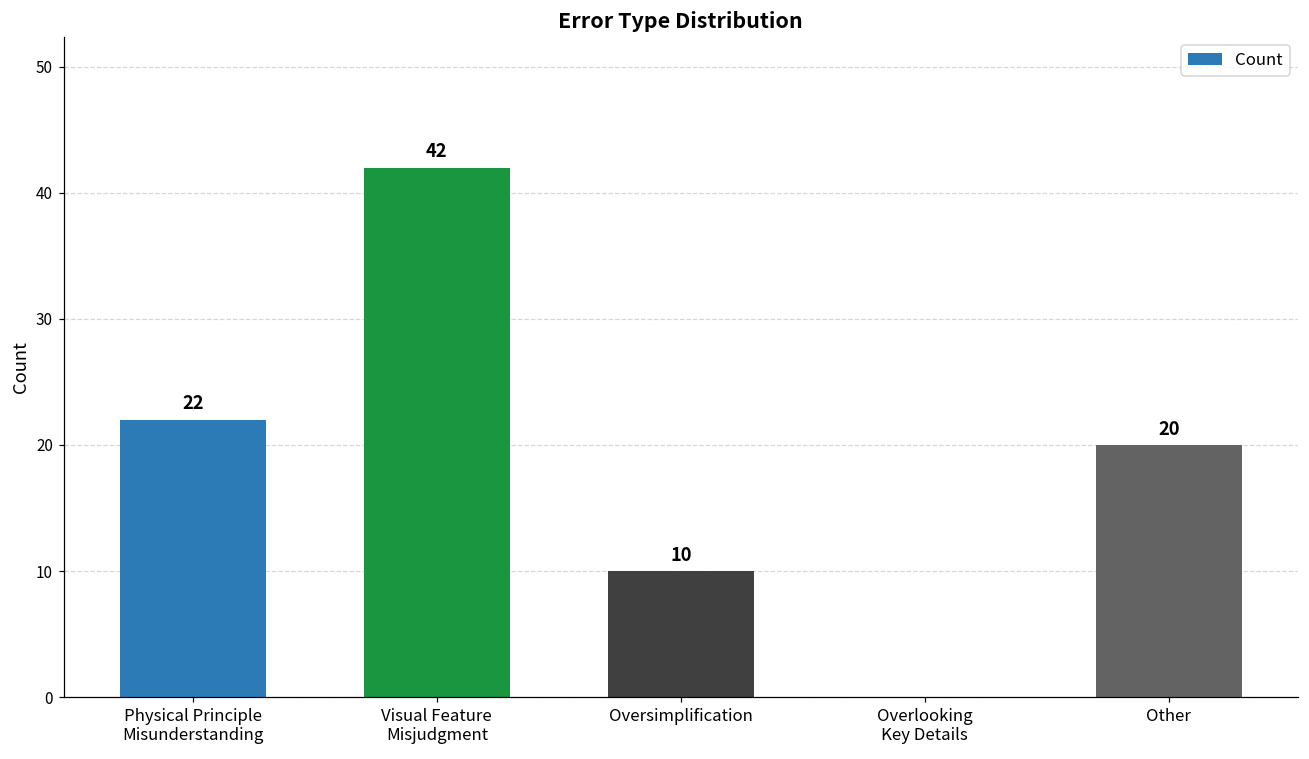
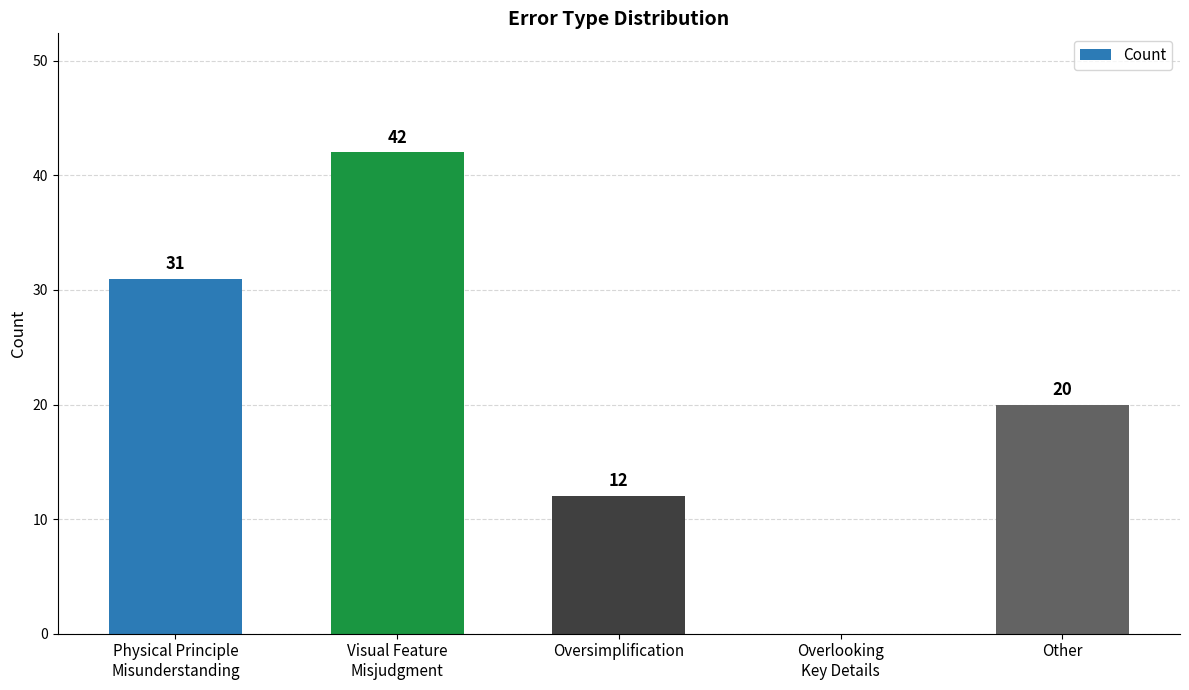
Physical Principle Misunderstanding: 22 -> 31
Oversimplification: 10 -> 12
